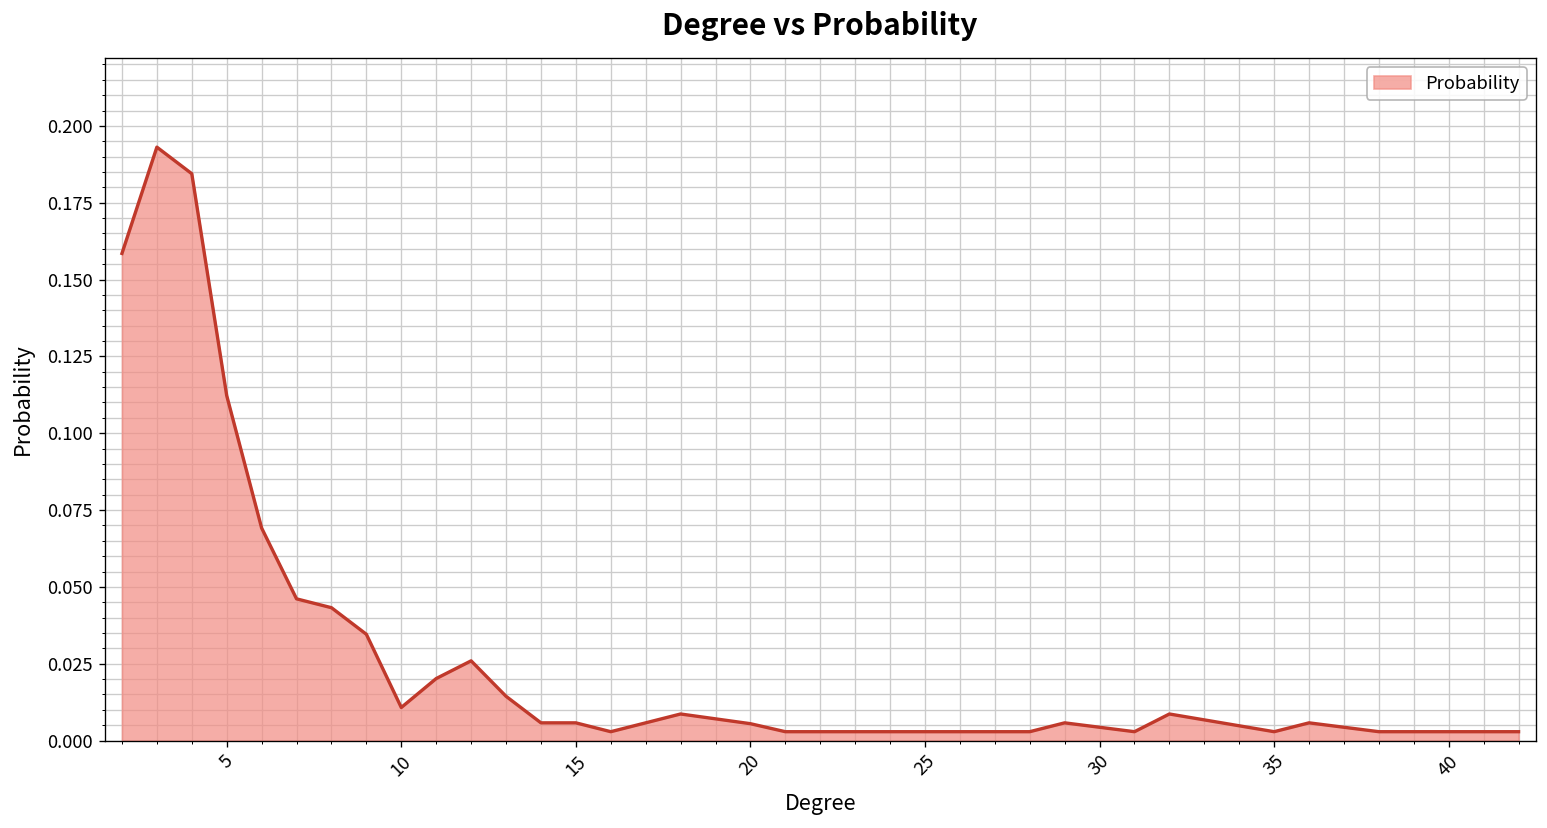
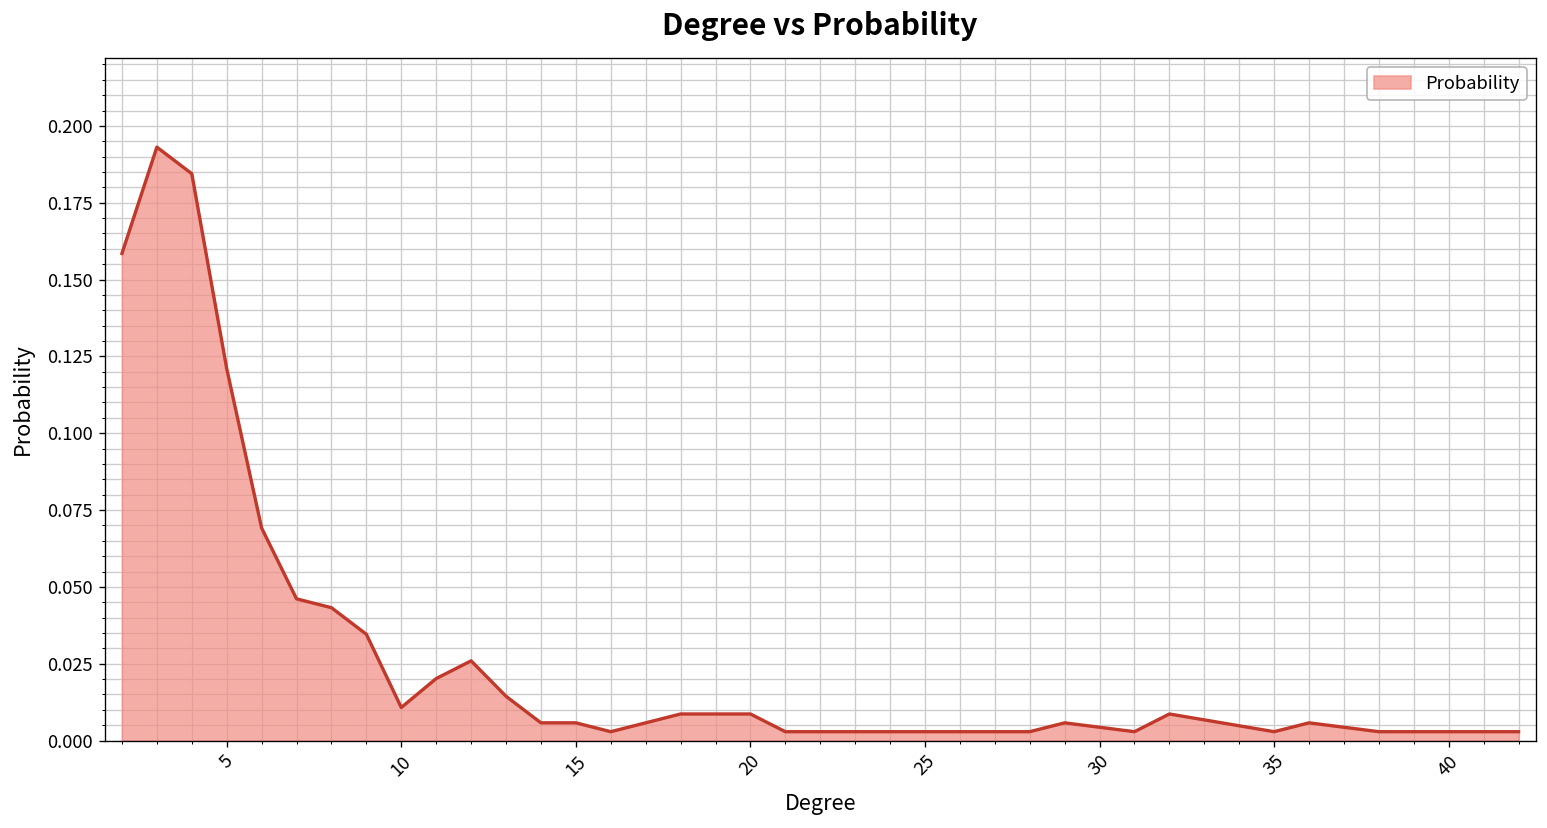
5: 0.112 -> 0.121
20: 0.005 -> 0.009
